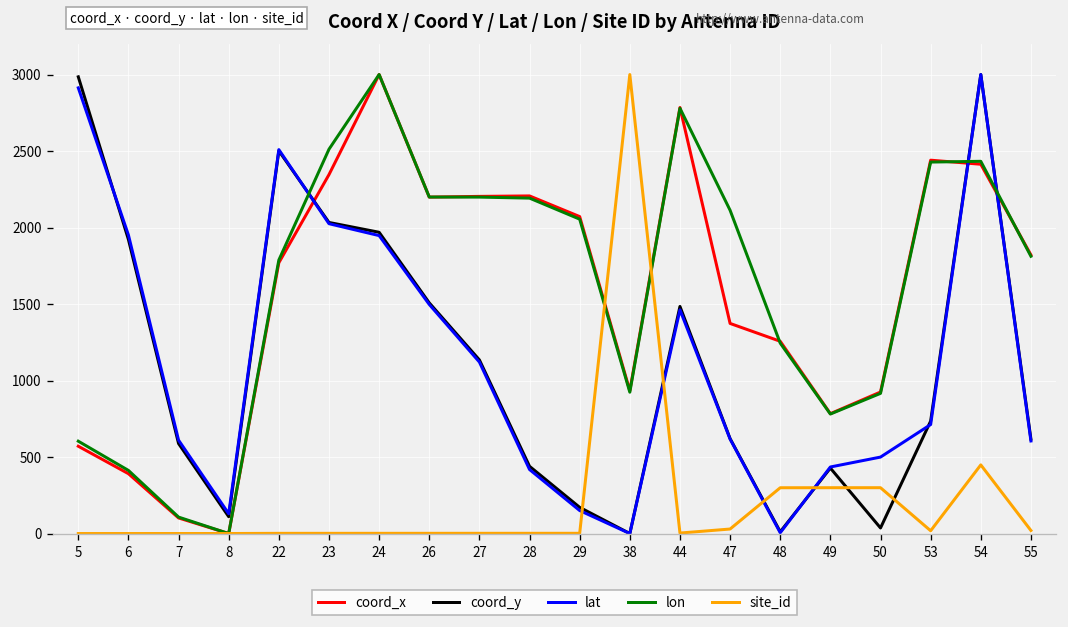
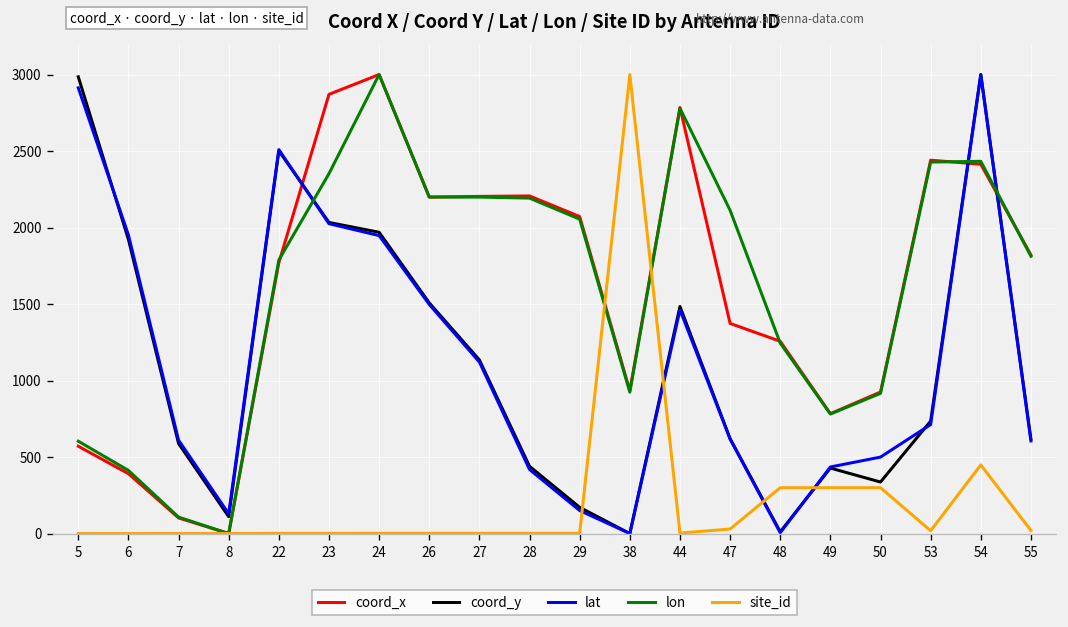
coord_x, 23: 2350 -> 2870
lon, 23: 2510 -> 2350
coord_y, 50: 40 -> 340
